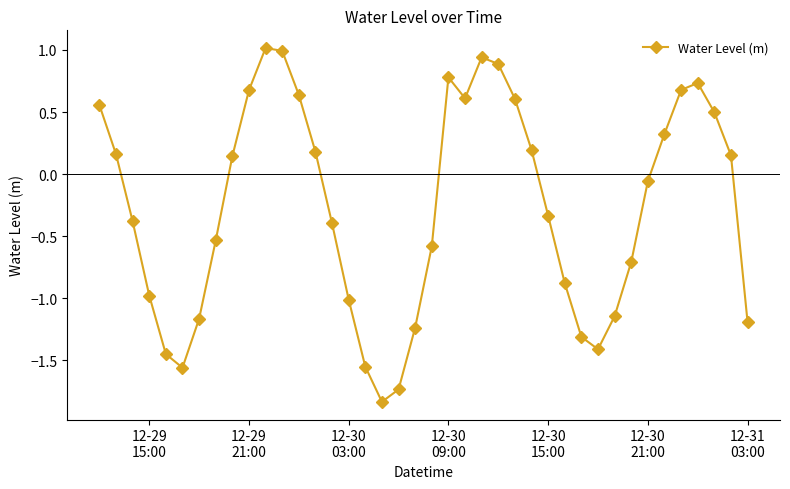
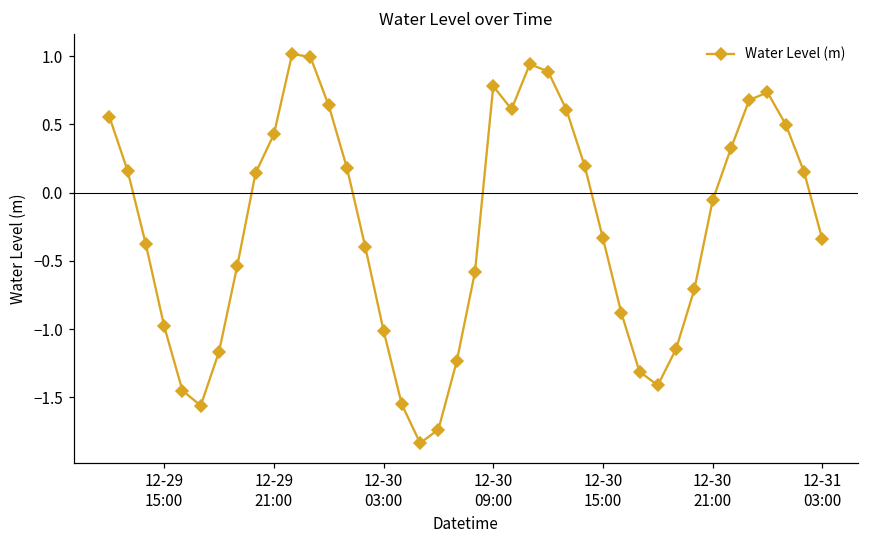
12-29 21:00: 0.68 -> 0.43
12-31 03:00: -1.19 -> -0.34
